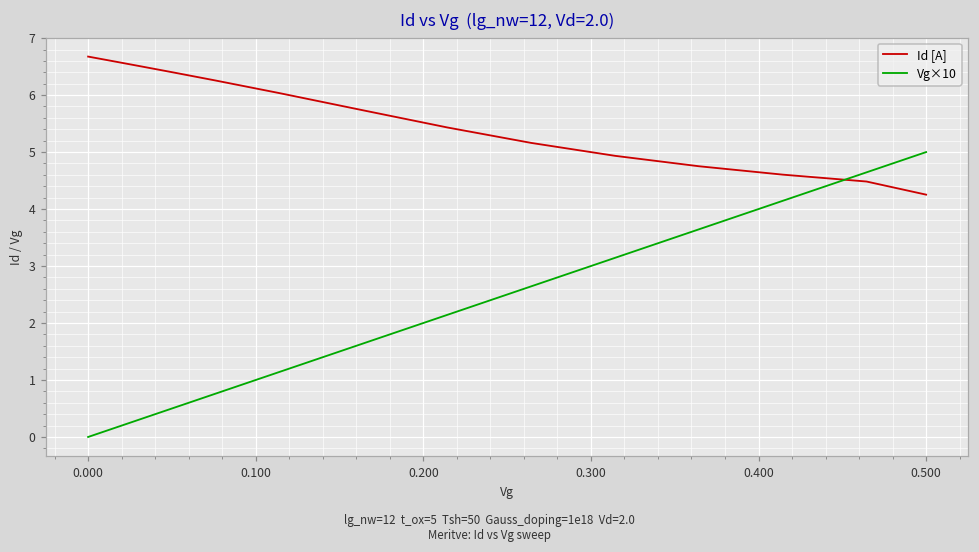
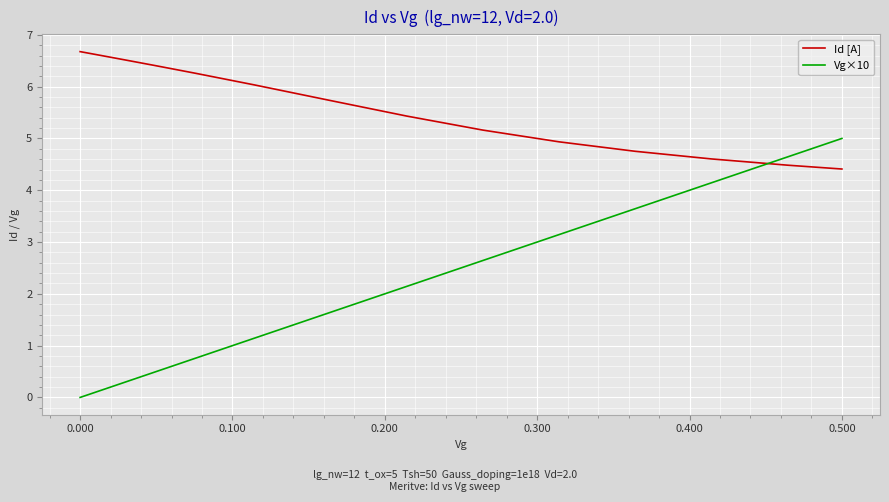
Id [A], 0.500: 4.3 -> 4.4
